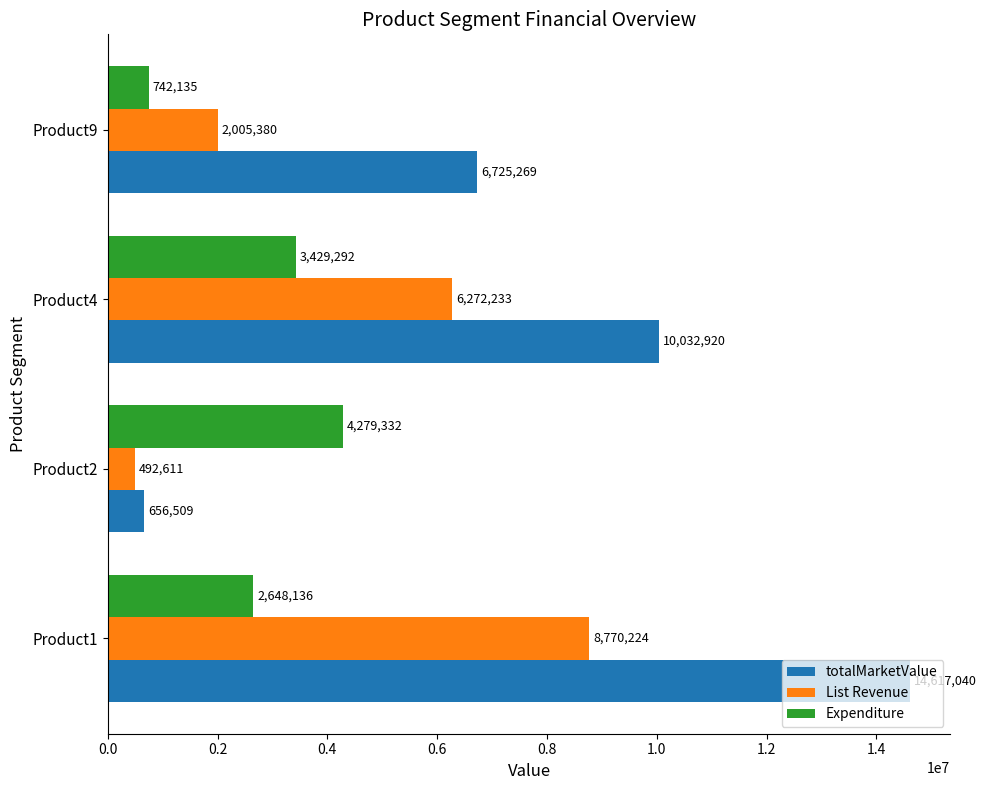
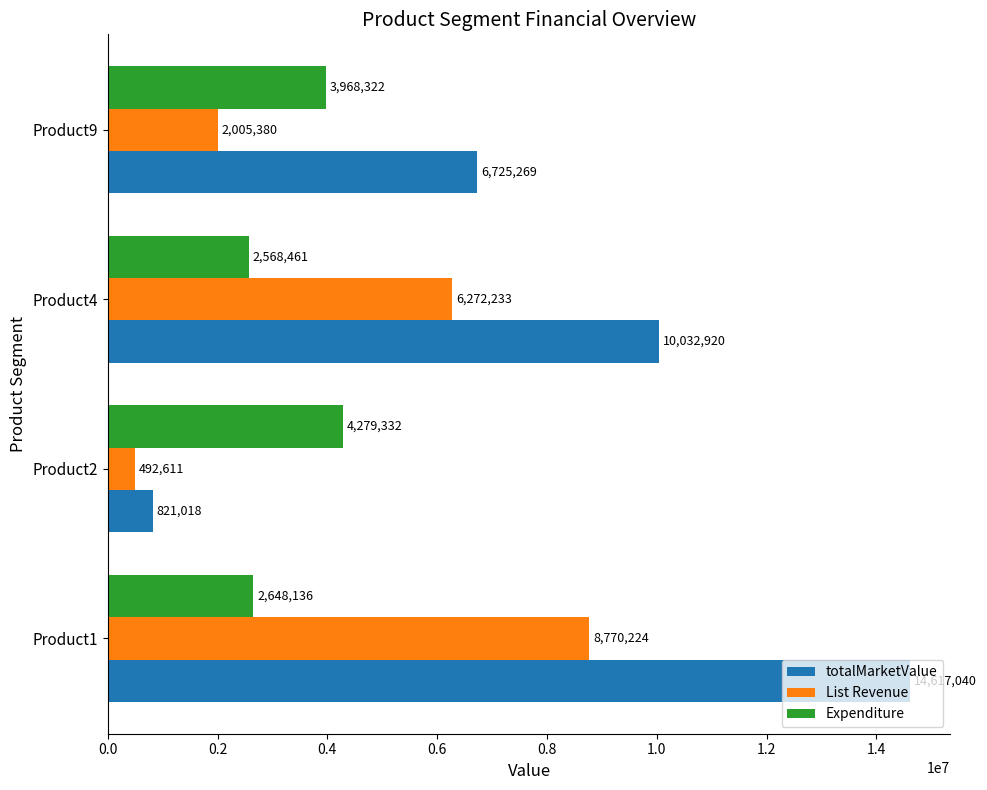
Expenditure, Product9: 742,135 -> 3,968,322
Expenditure, Product4: 3,429,292 -> 2,568,461
totalMarketValue, Product2: 656,509 -> 821,018
